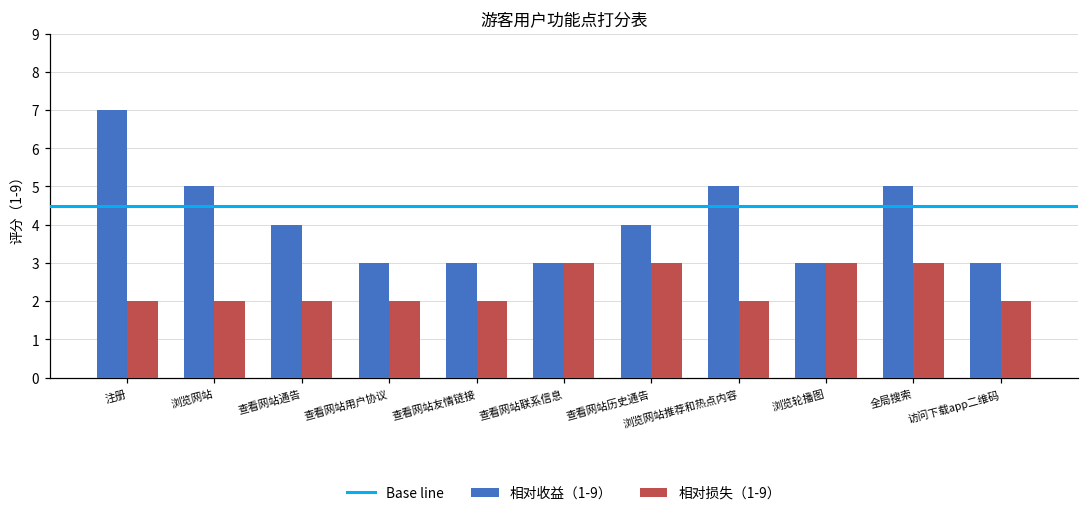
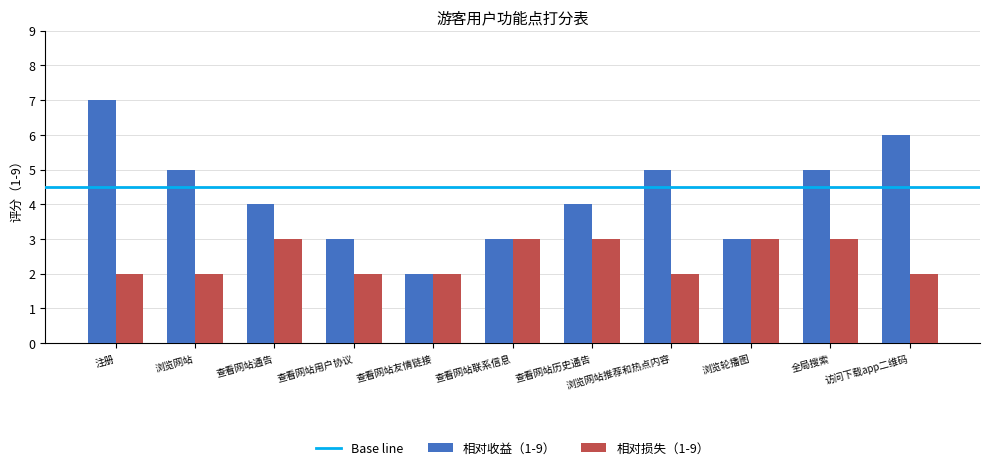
相对损失（1-9）, 查看网站通告: 2 -> 3
相对收益（1-9）, 查看网站友情链接: 3 -> 2
相对收益（1-9）, 访问下载app二维码: 3 -> 6
